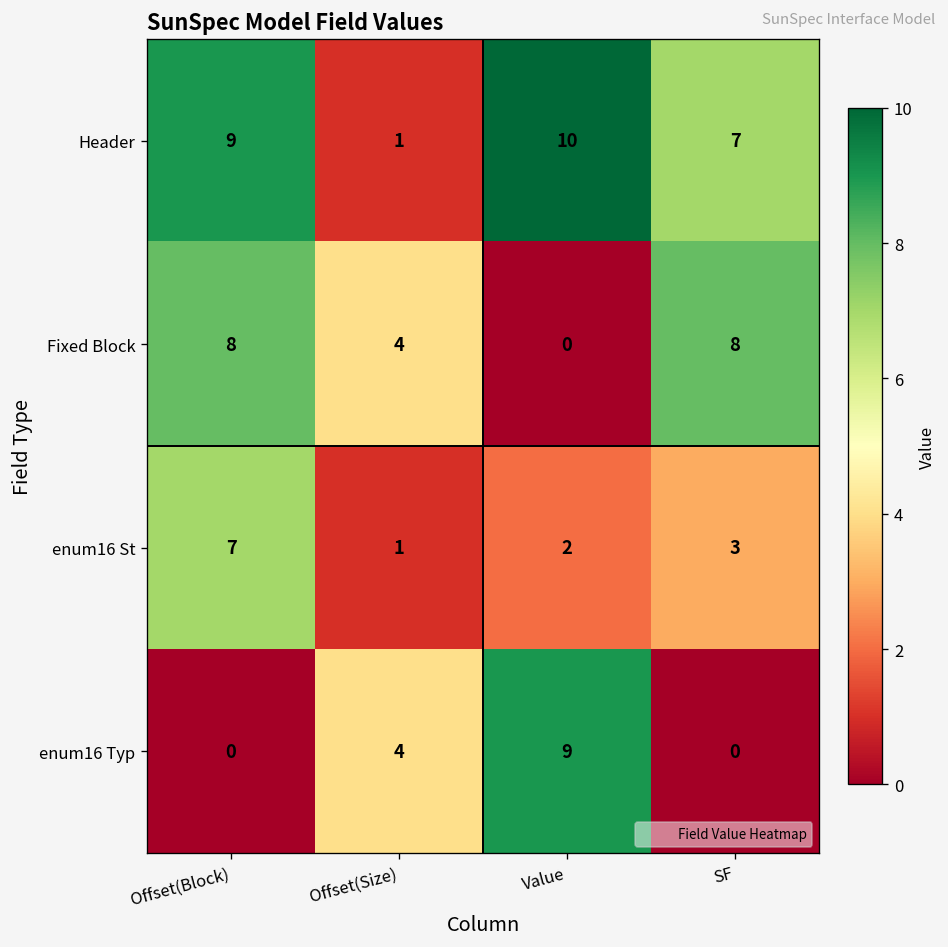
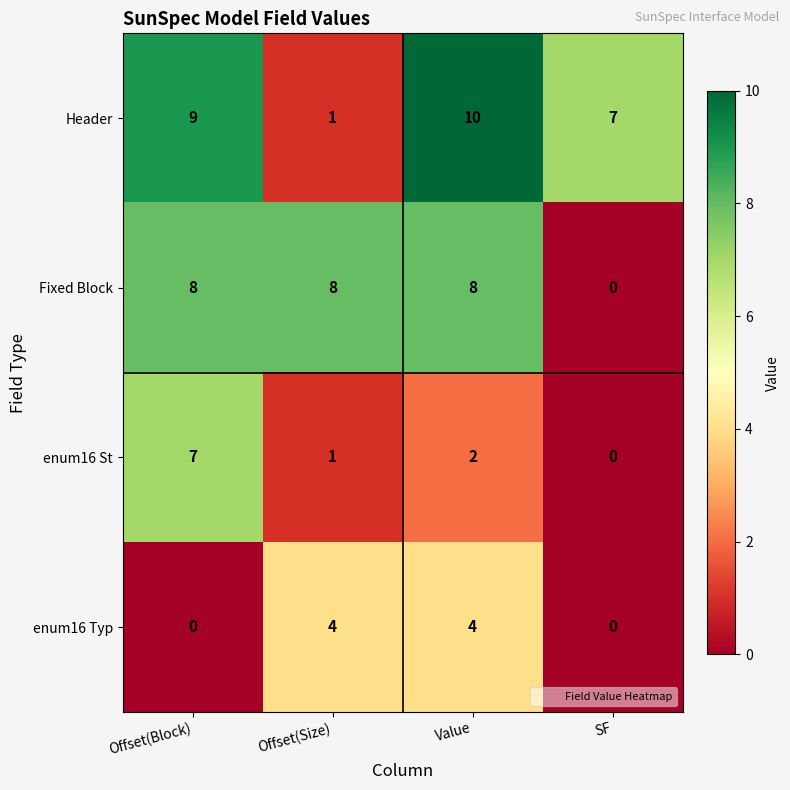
Fixed Block, Offset(Size): 4 -> 8
Fixed Block, Value: 0 -> 8
Fixed Block, SF: 8 -> 0
enum16 St, SF: 3 -> 0
enum16 Typ, Value: 9 -> 4
